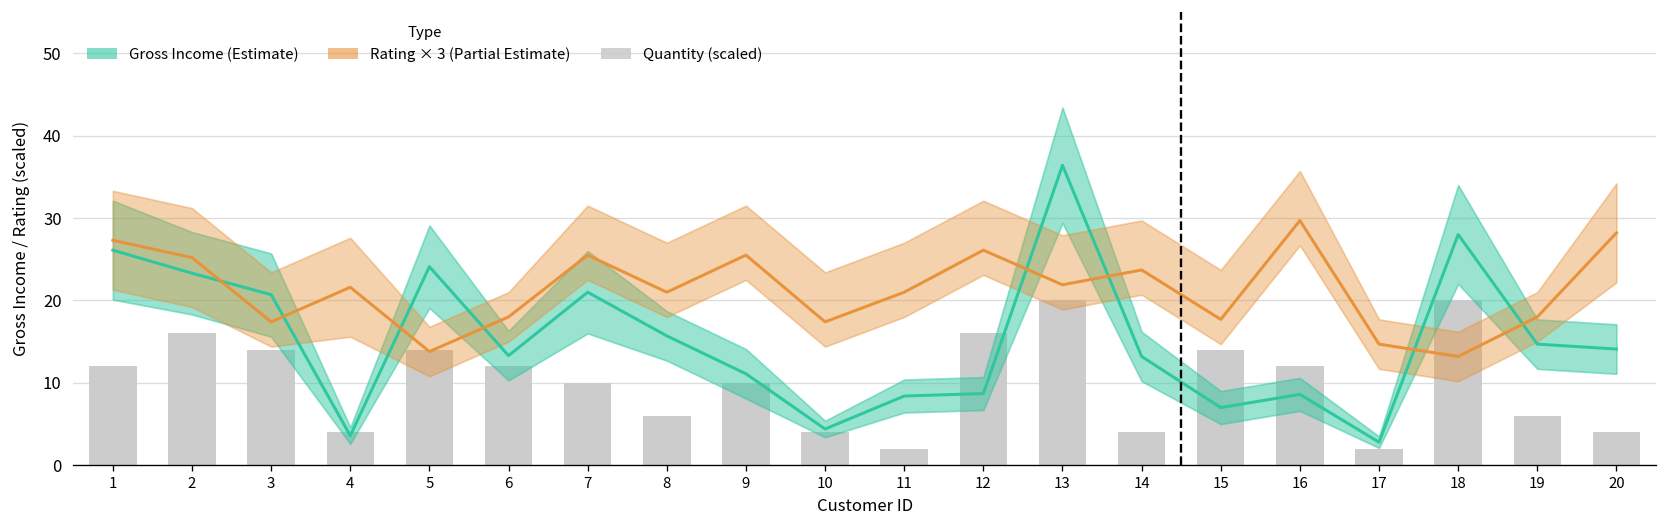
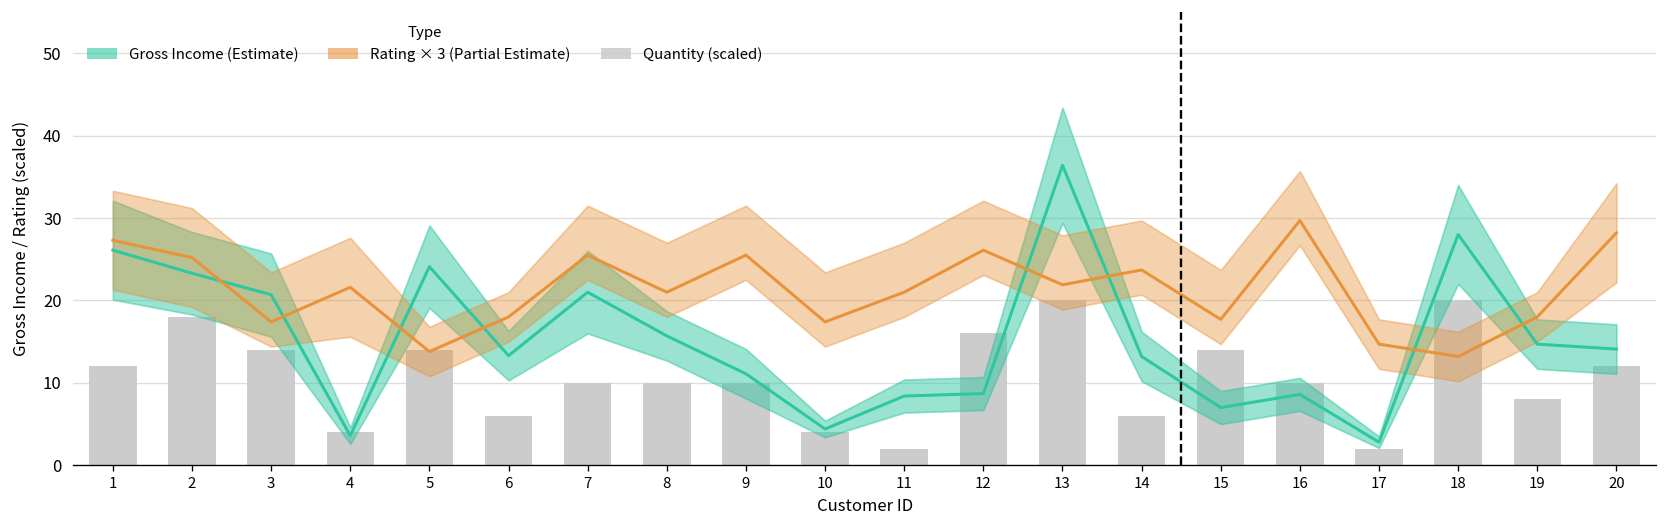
Quantity (scaled), 2: 16 -> 18
Quantity (scaled), 6: 12 -> 6
Quantity (scaled), 8: 6 -> 10
Quantity (scaled), 14: 4 -> 6
Quantity (scaled), 16: 12 -> 10
Quantity (scaled), 19: 6 -> 8
Quantity (scaled), 20: 4 -> 12
